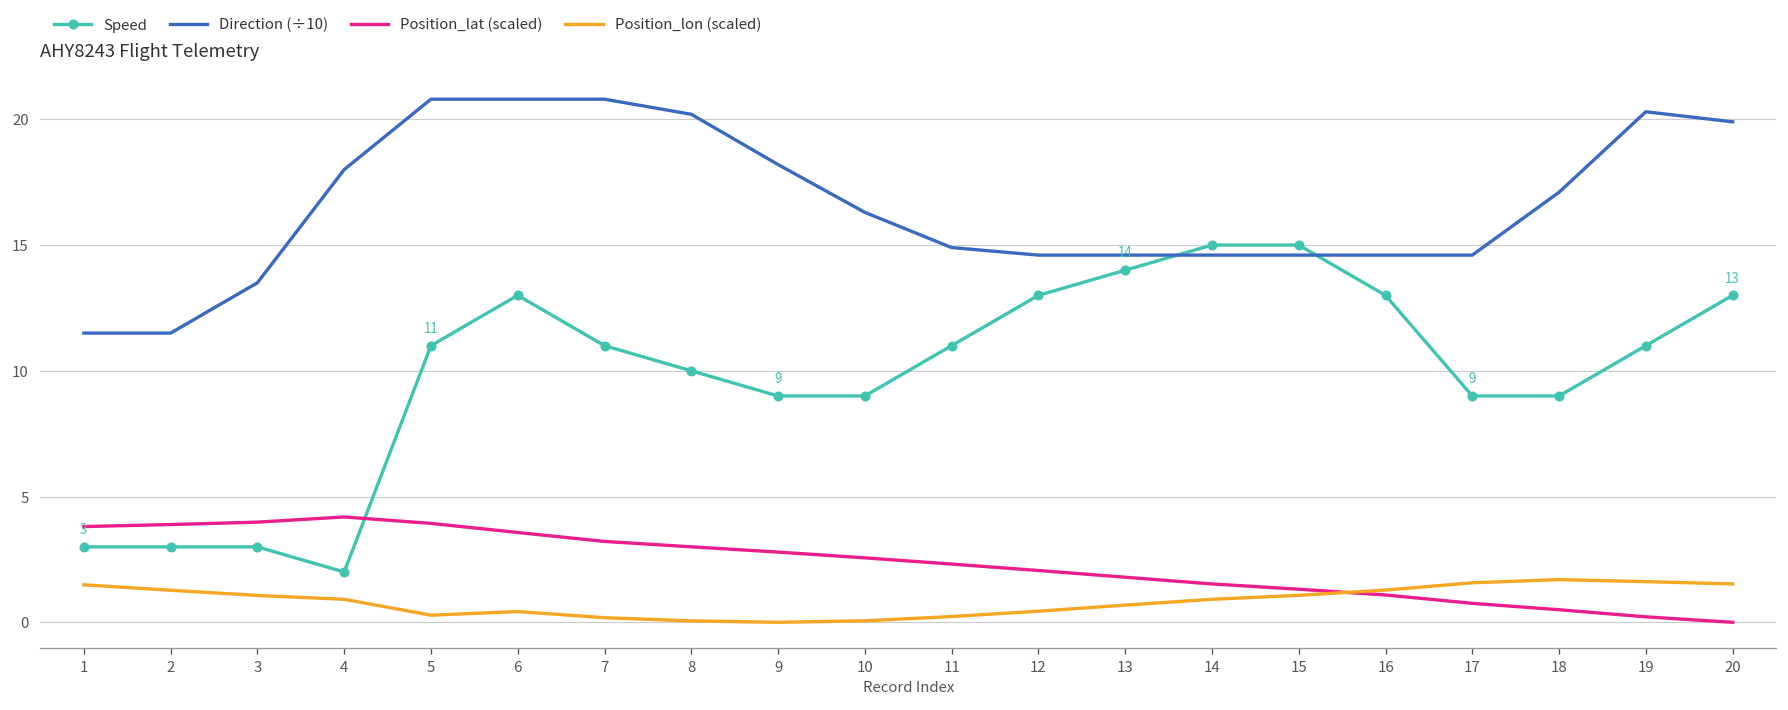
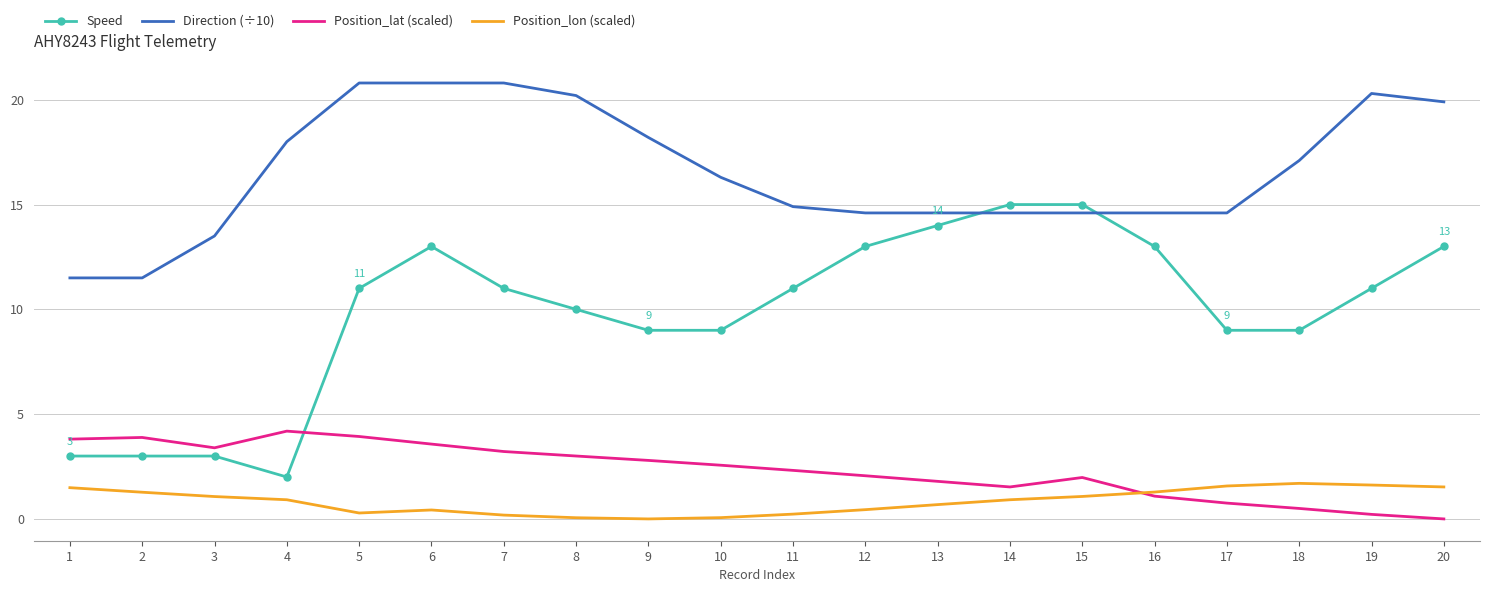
Position_lat (scaled), 3: 4.0 -> 3.4
Position_lat (scaled), 15: 1.3 -> 2.0
